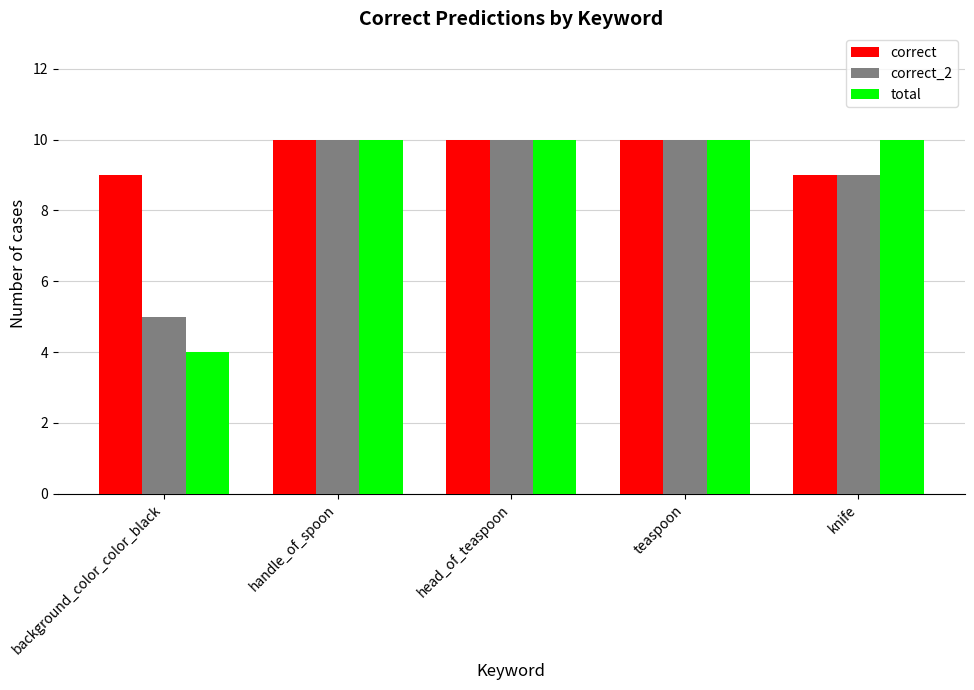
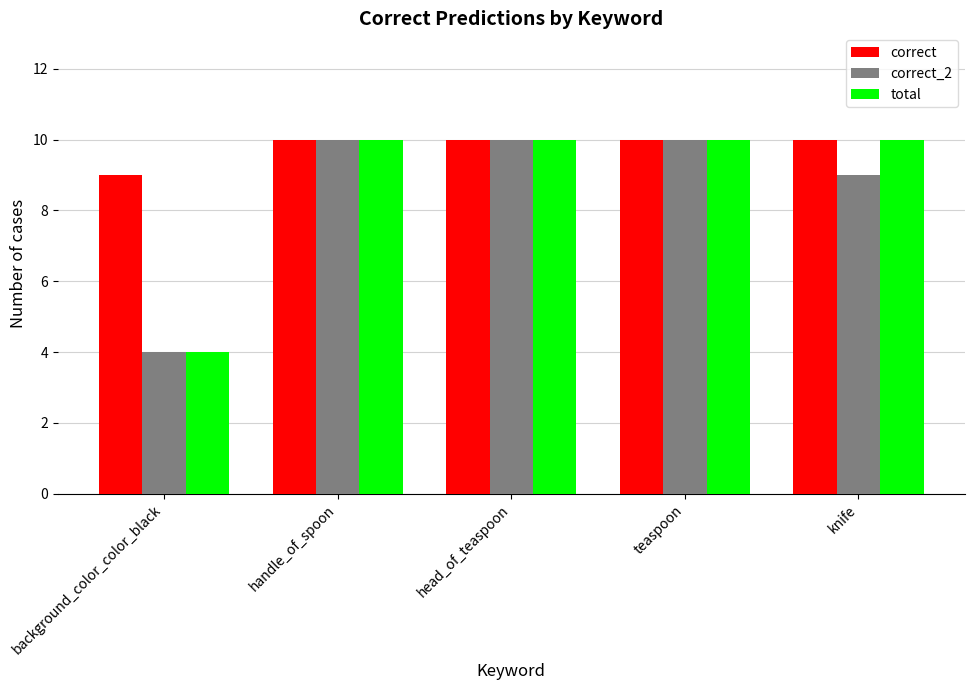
correct_2, background_color_color_black: 5 -> 4
correct, knife: 9 -> 10
